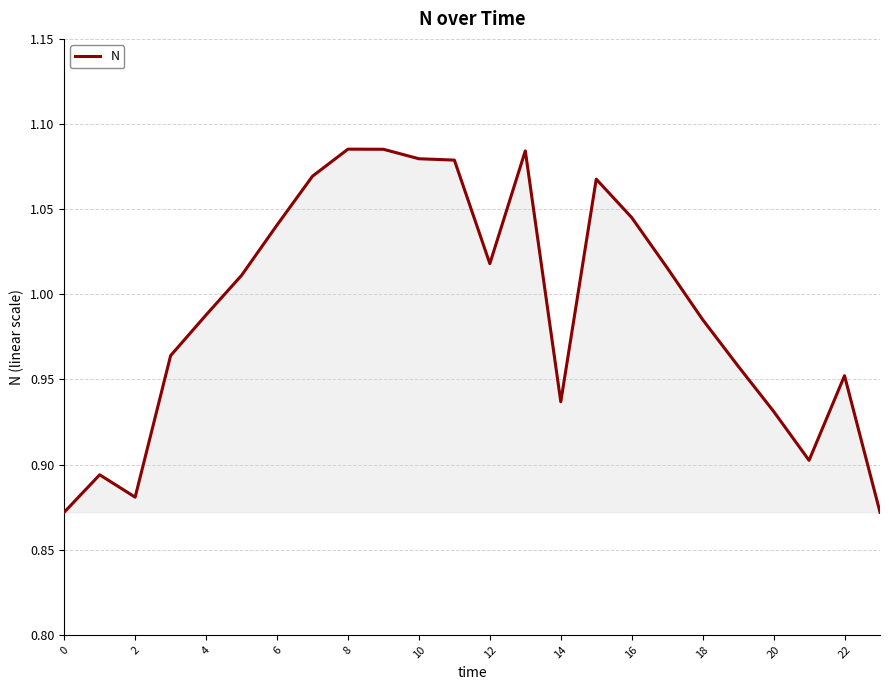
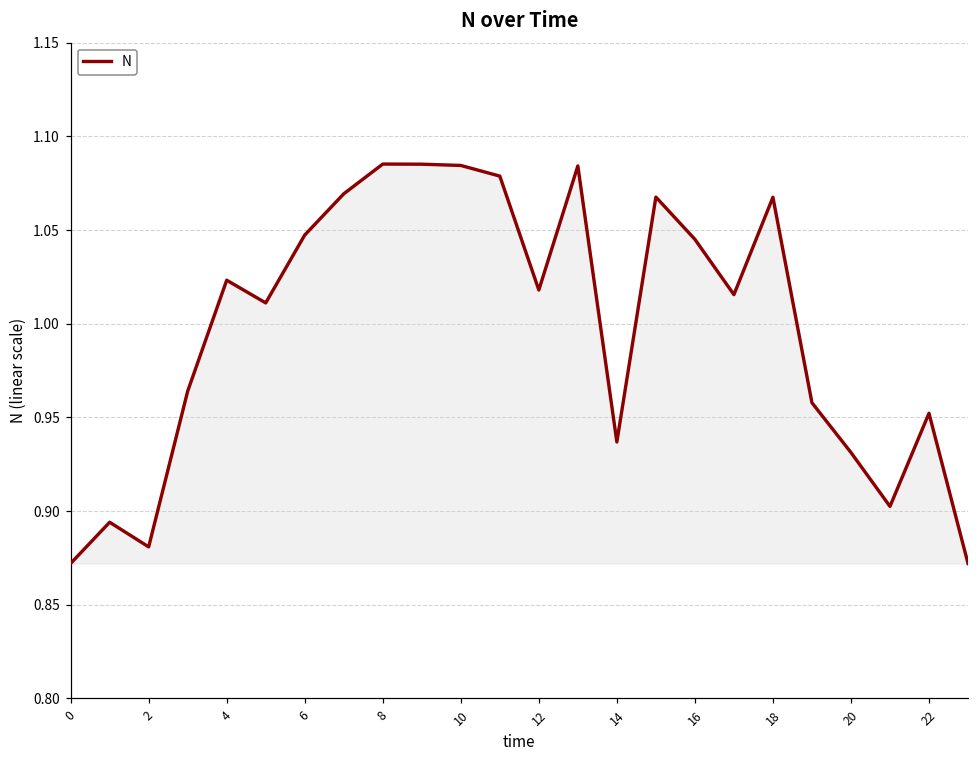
4: 0.988 -> 1.023
6: 1.041 -> 1.047
10: 1.080 -> 1.085
18: 0.985 -> 1.068
